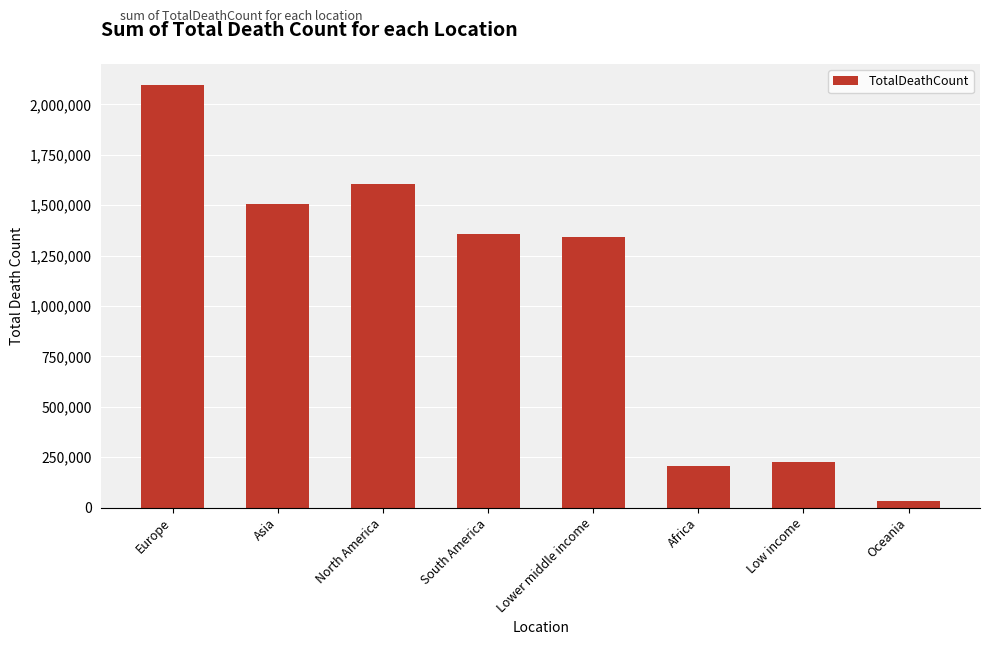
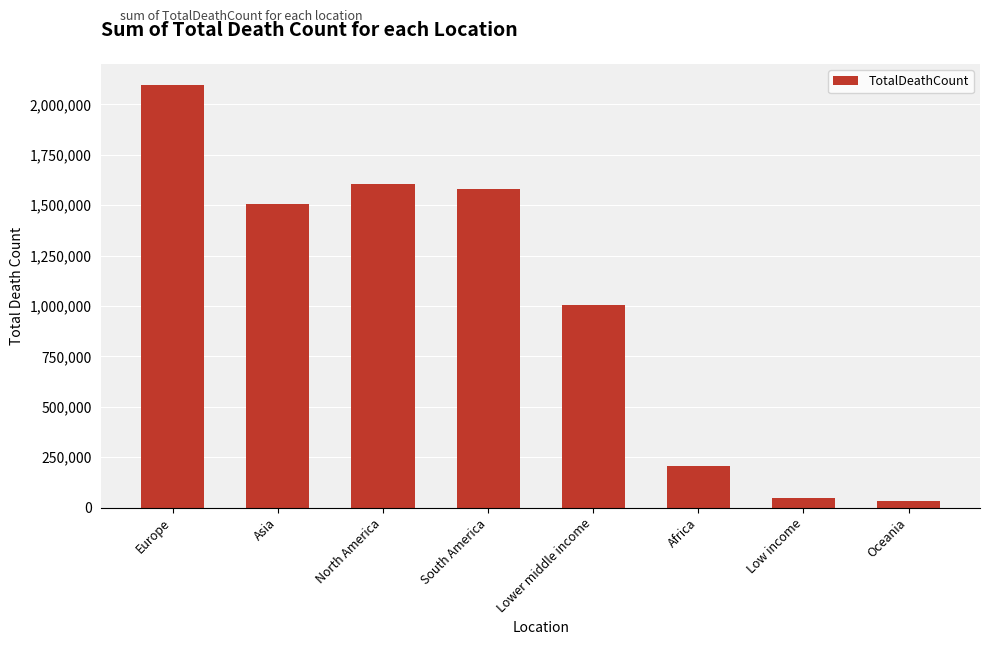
South America: 1,360,000 -> 1,580,000
Lower middle income: 1,340,000 -> 1,010,000
Low income: 230,000 -> 50,000
